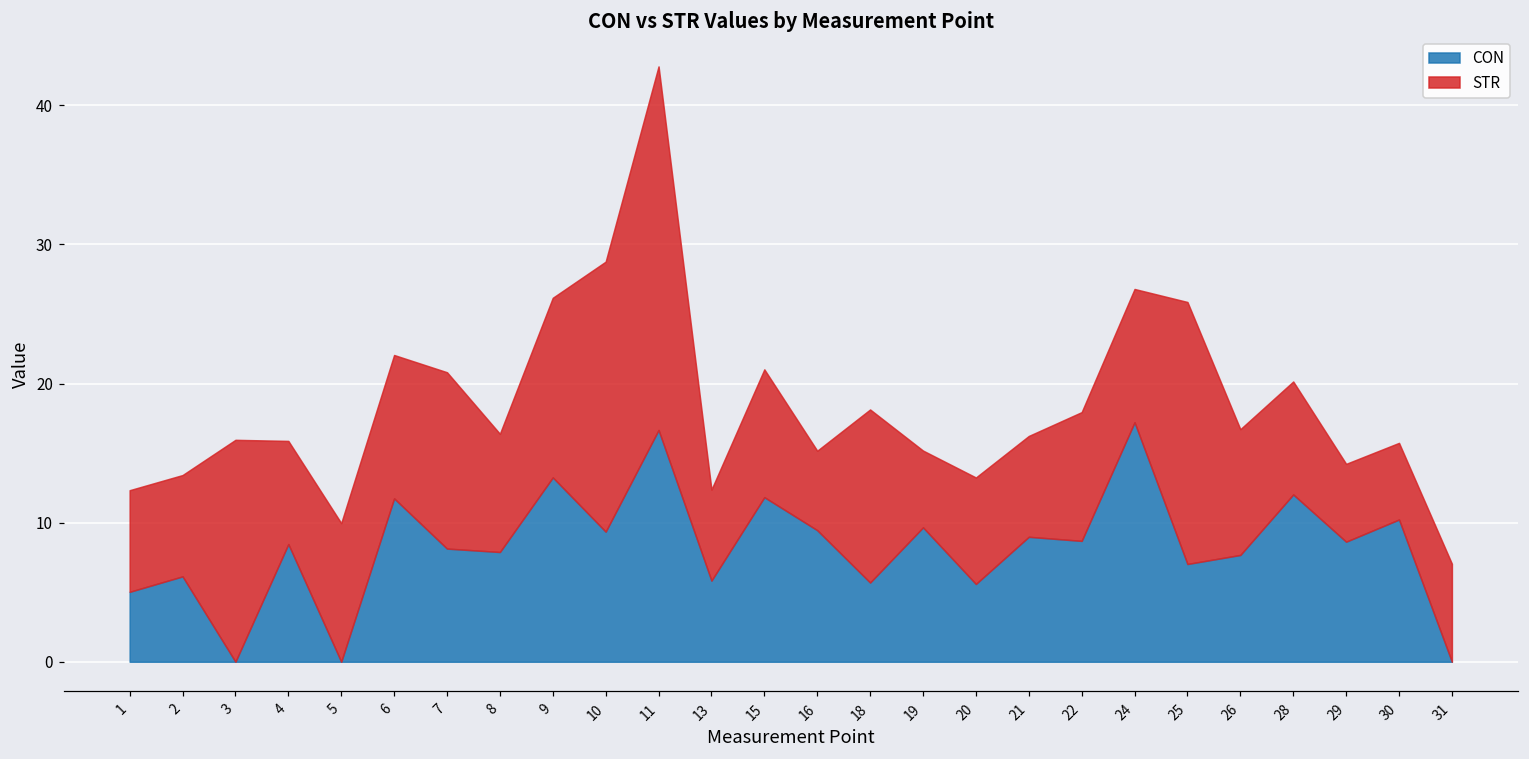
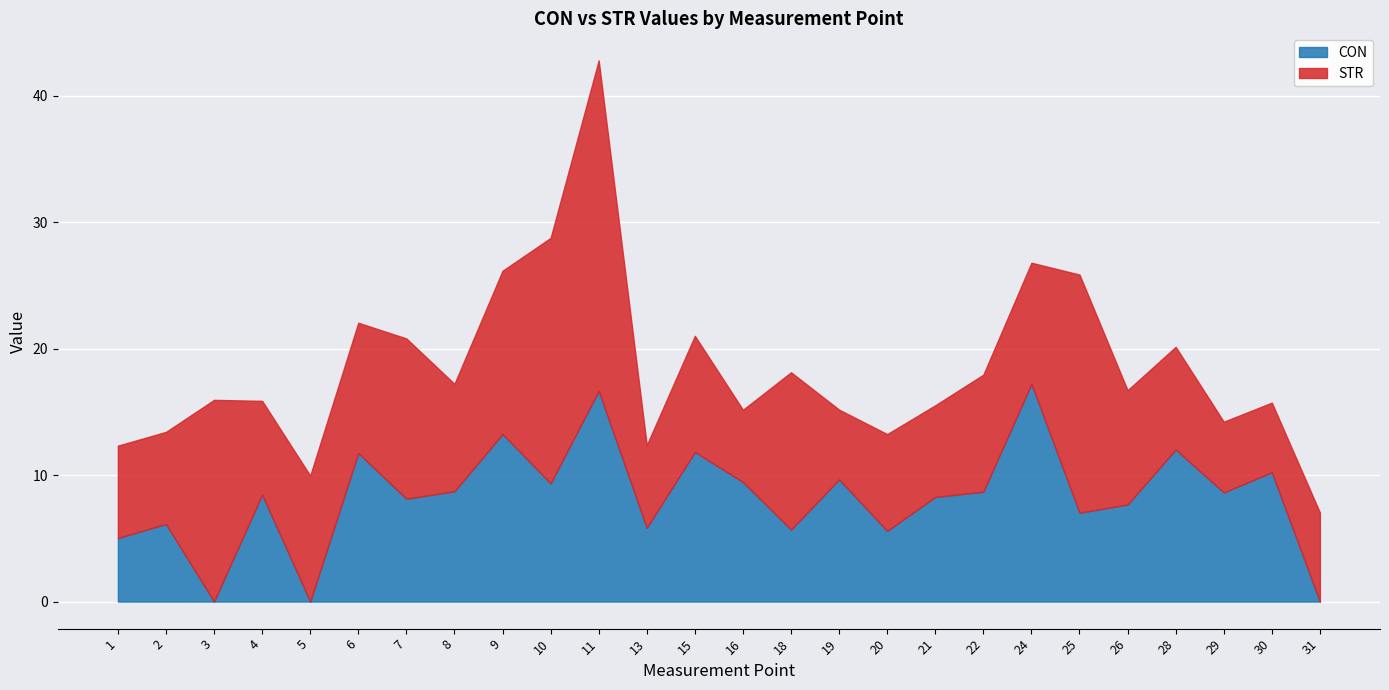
CON, 8: 7.9 -> 8.7
CON, 21: 9.0 -> 8.3
